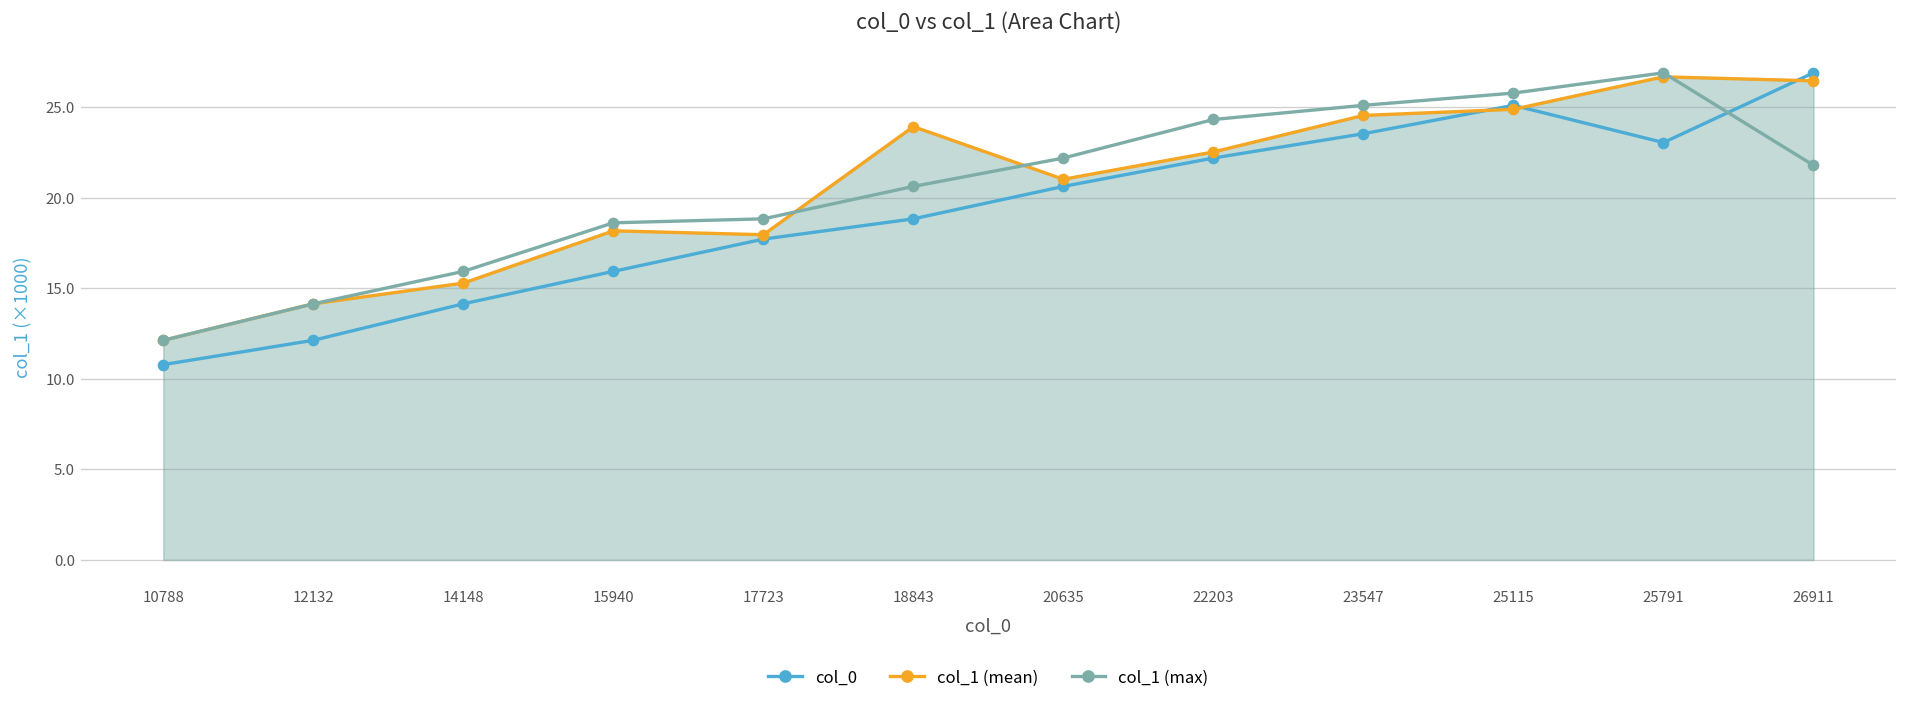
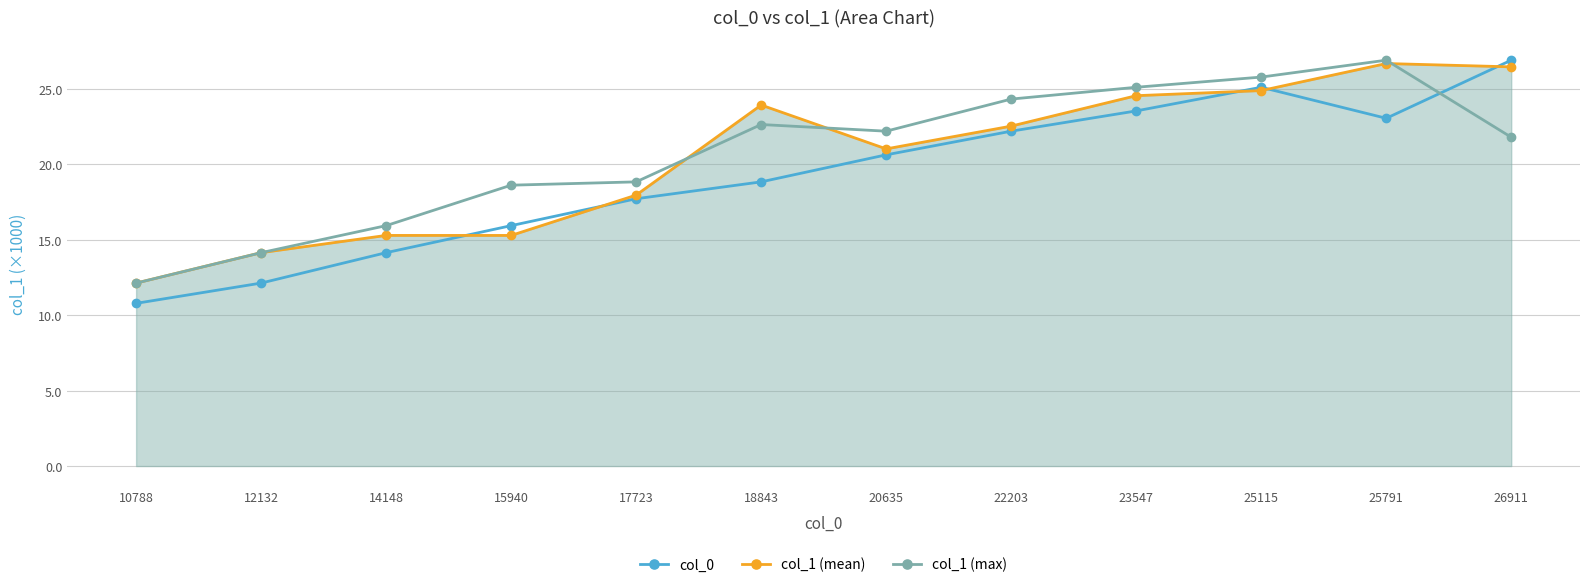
col_1 (mean), 15940: 18.2 -> 15.3
col_1 (max), 18843: 20.6 -> 22.6
